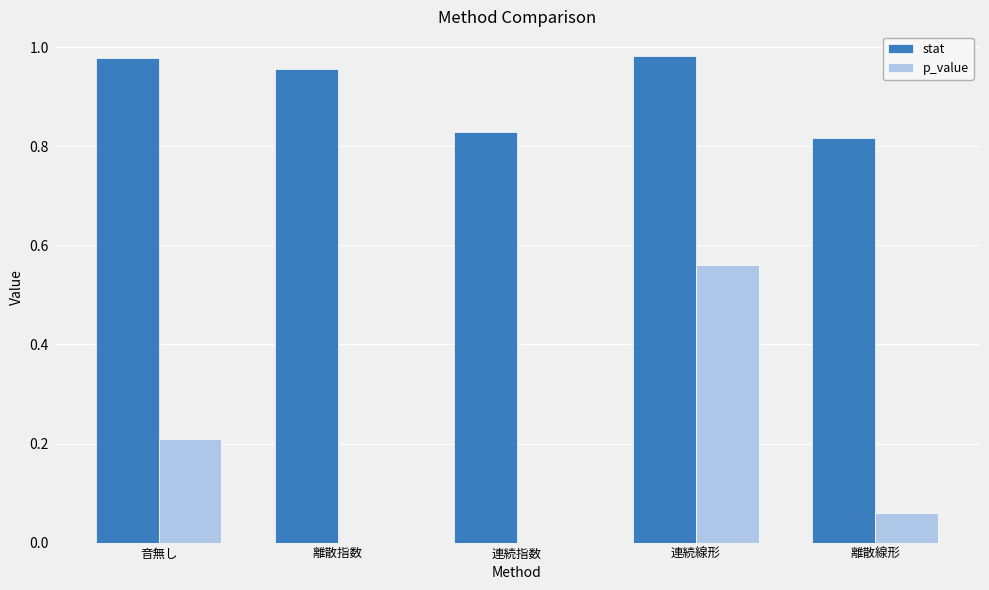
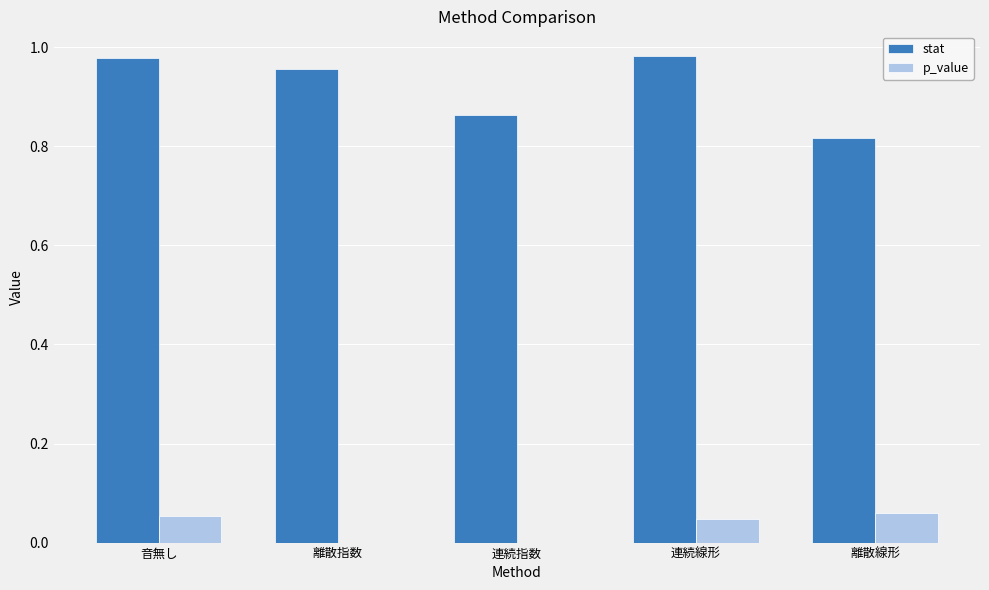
p_value, 音無し: 0.21 -> 0.05
stat, 連続指数: 0.83 -> 0.86
p_value, 連続線形: 0.56 -> 0.05
